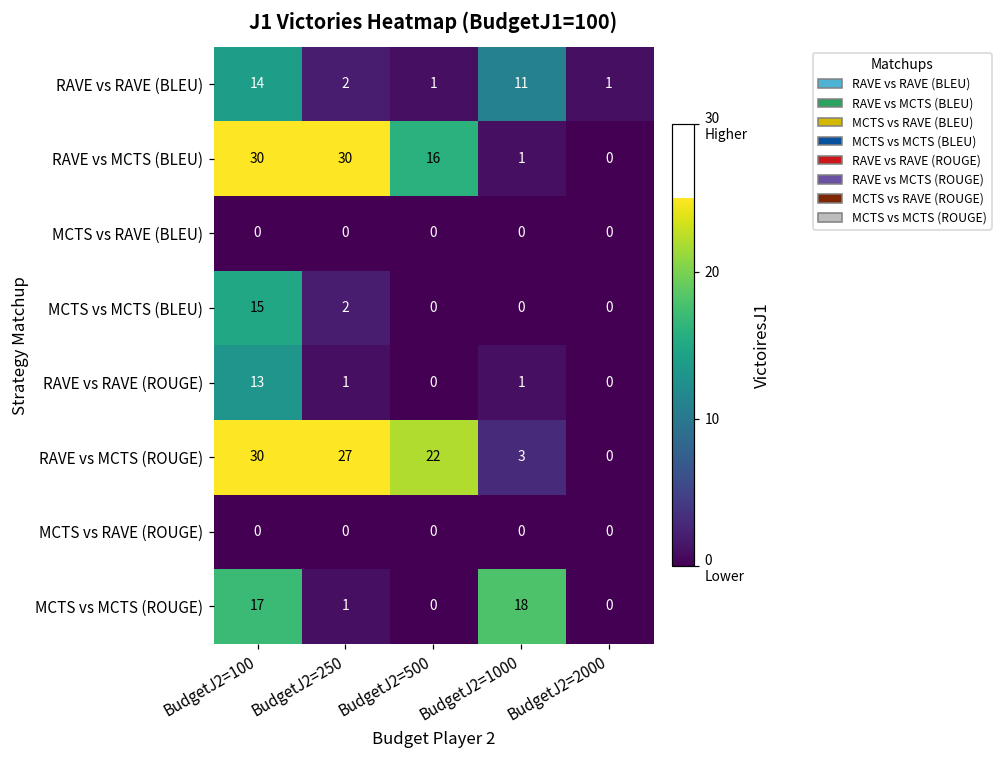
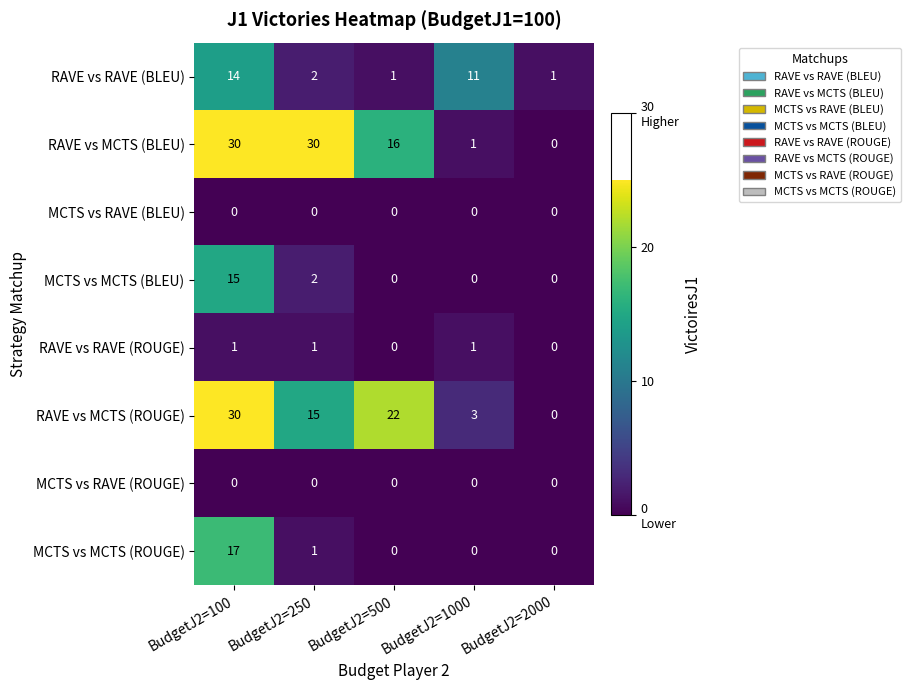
RAVE vs RAVE (ROUGE), BudgetJ2=100: 13 -> 1
RAVE vs MCTS (ROUGE), BudgetJ2=250: 27 -> 15
MCTS vs MCTS (ROUGE), BudgetJ2=1000: 18 -> 0
